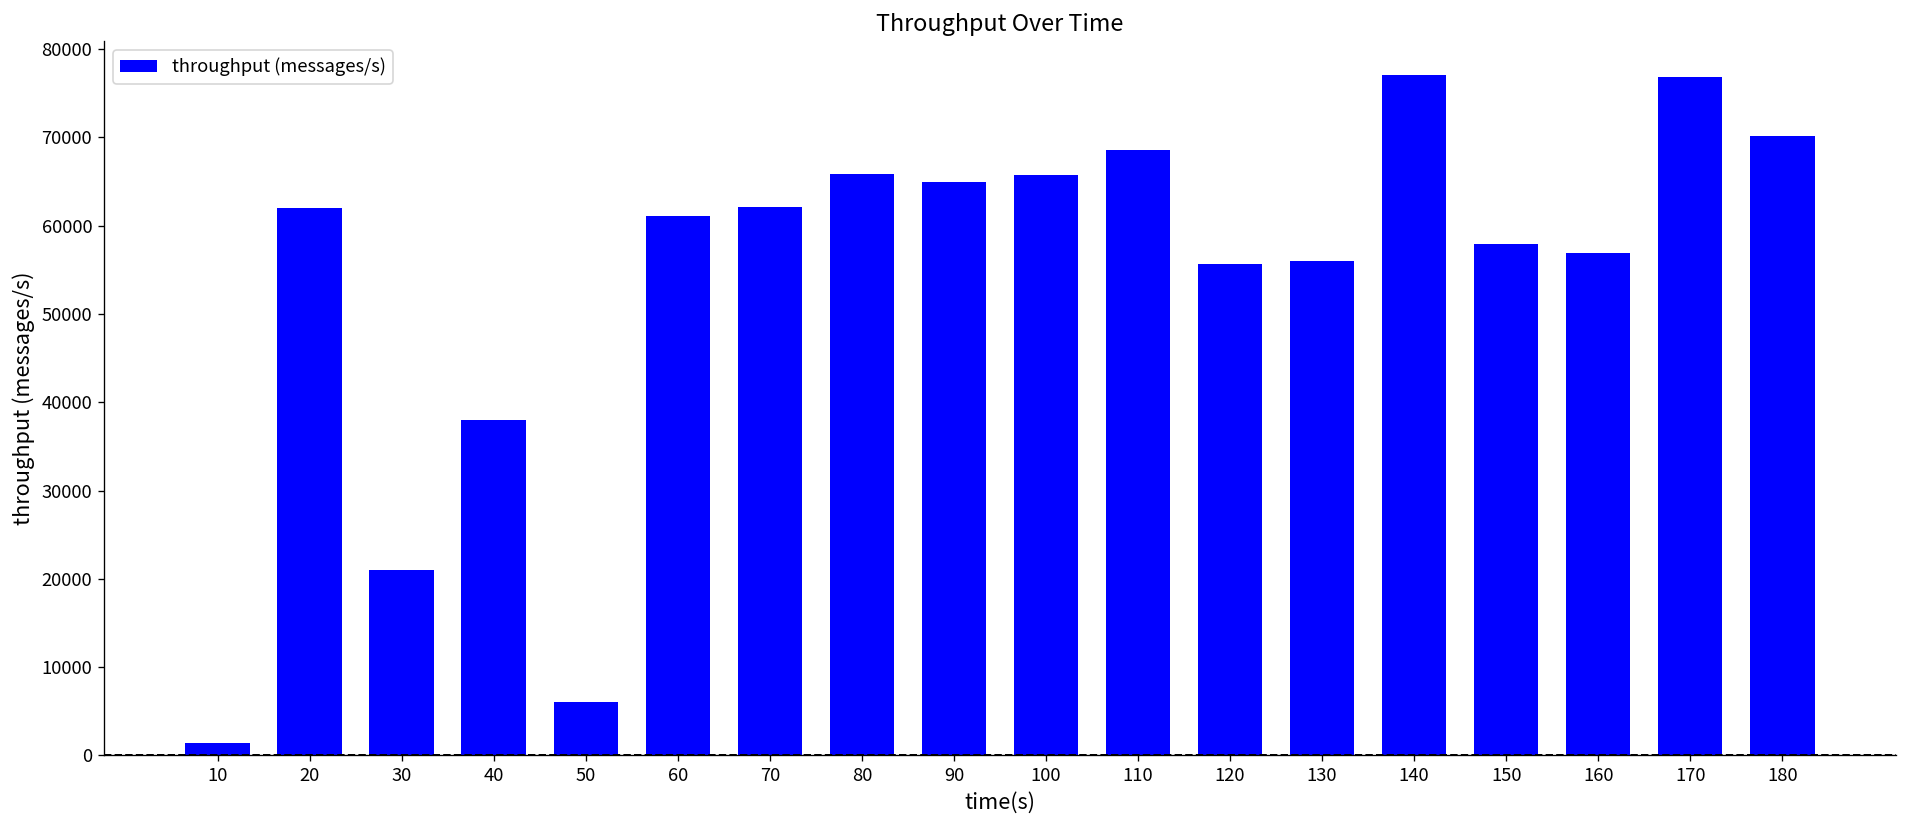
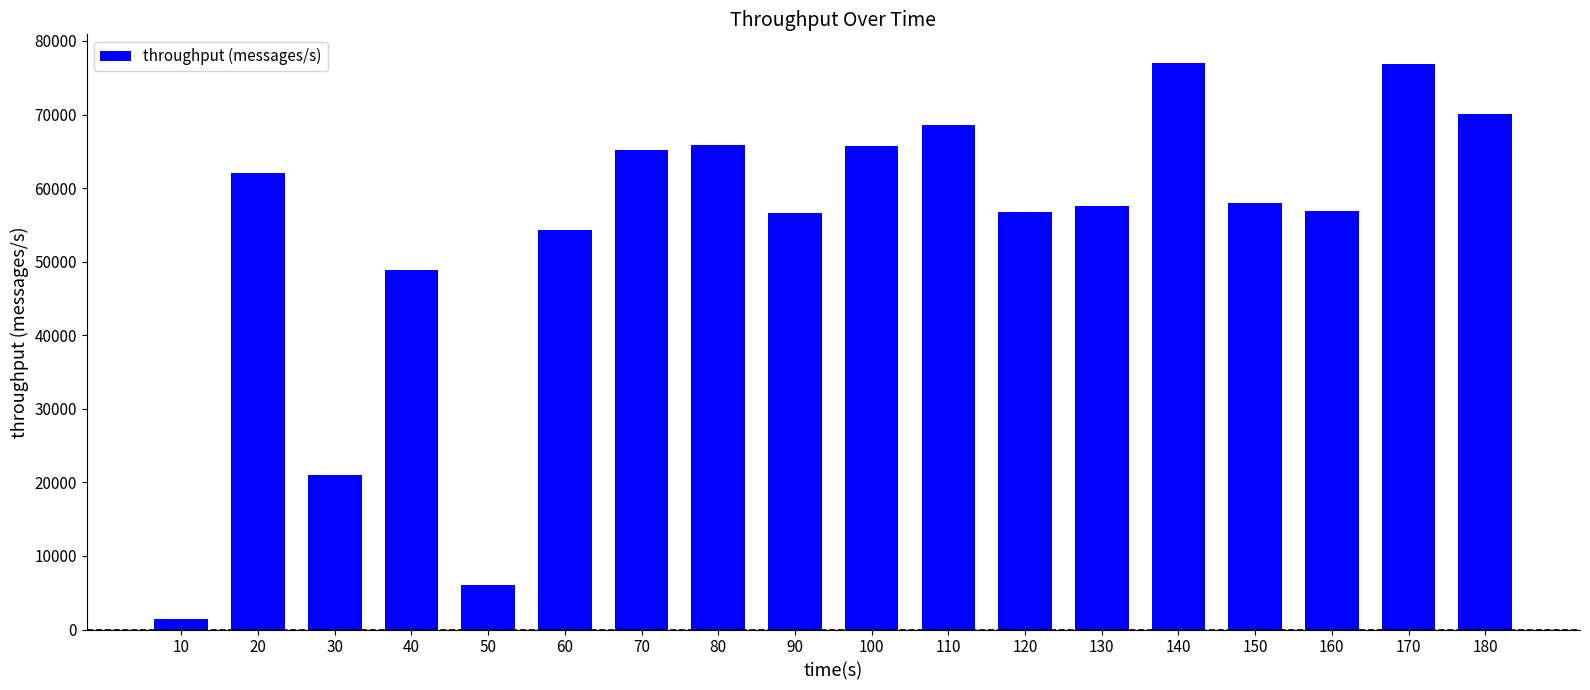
40: 38000 -> 49000
60: 61000 -> 54000
70: 62000 -> 65000
90: 65000 -> 57000
120: 56000 -> 57000
130: 56000 -> 58000
